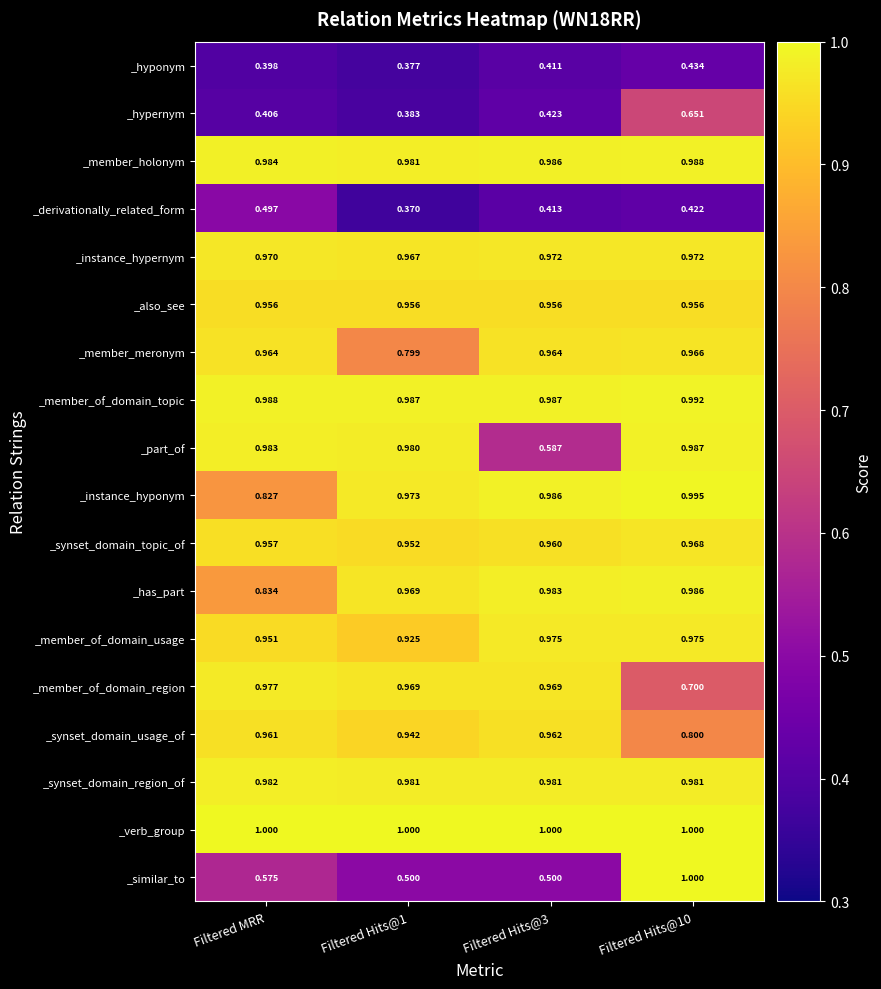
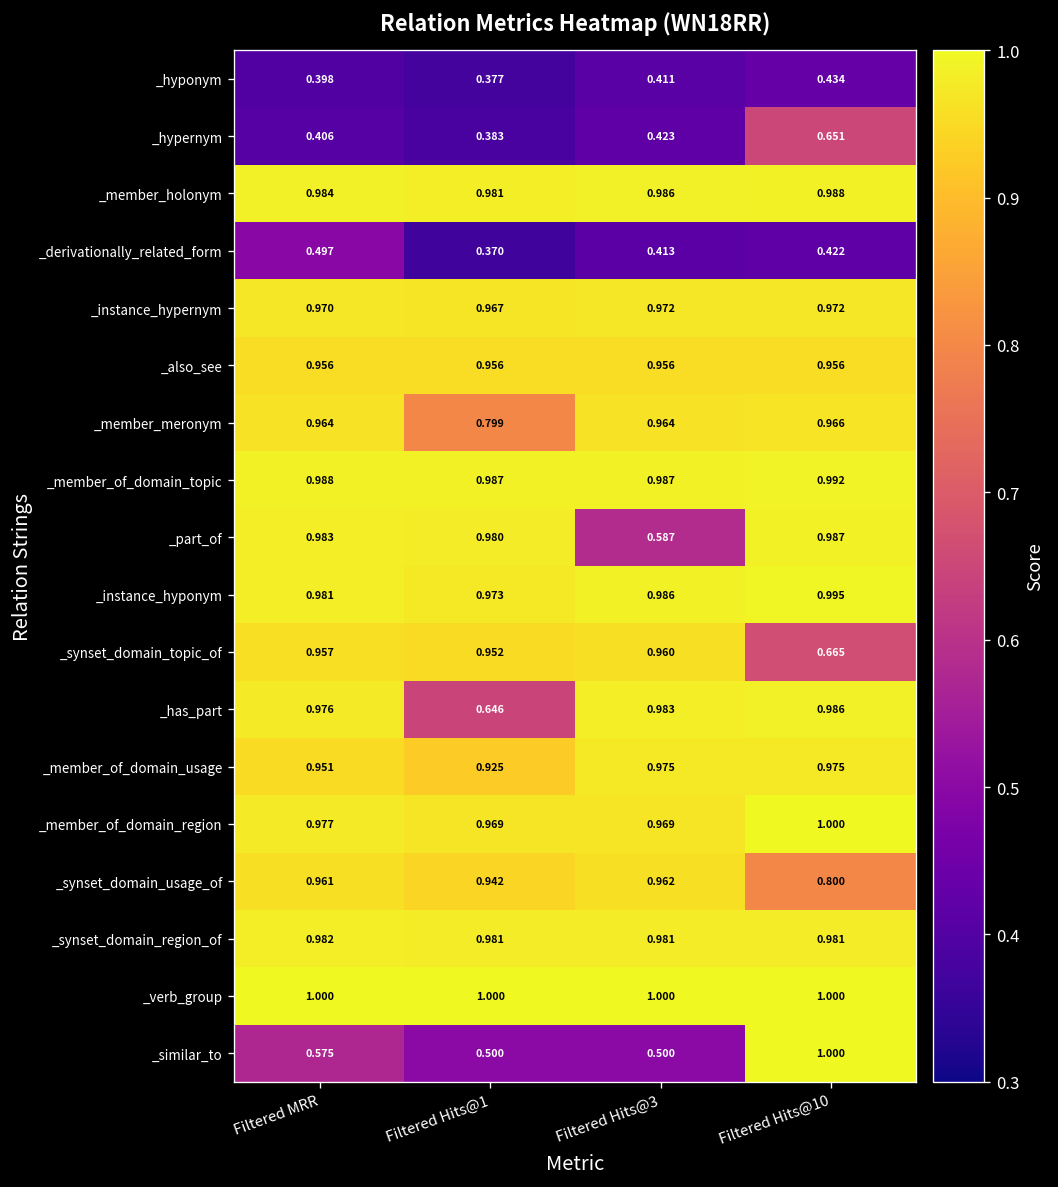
_instance_hyponym, Filtered MRR: 0.827 -> 0.981
_synset_domain_topic_of, Filtered Hits@10: 0.968 -> 0.665
_has_part, Filtered MRR: 0.834 -> 0.976
_has_part, Filtered Hits@1: 0.969 -> 0.646
_member_of_domain_region, Filtered Hits@10: 0.700 -> 1.000
